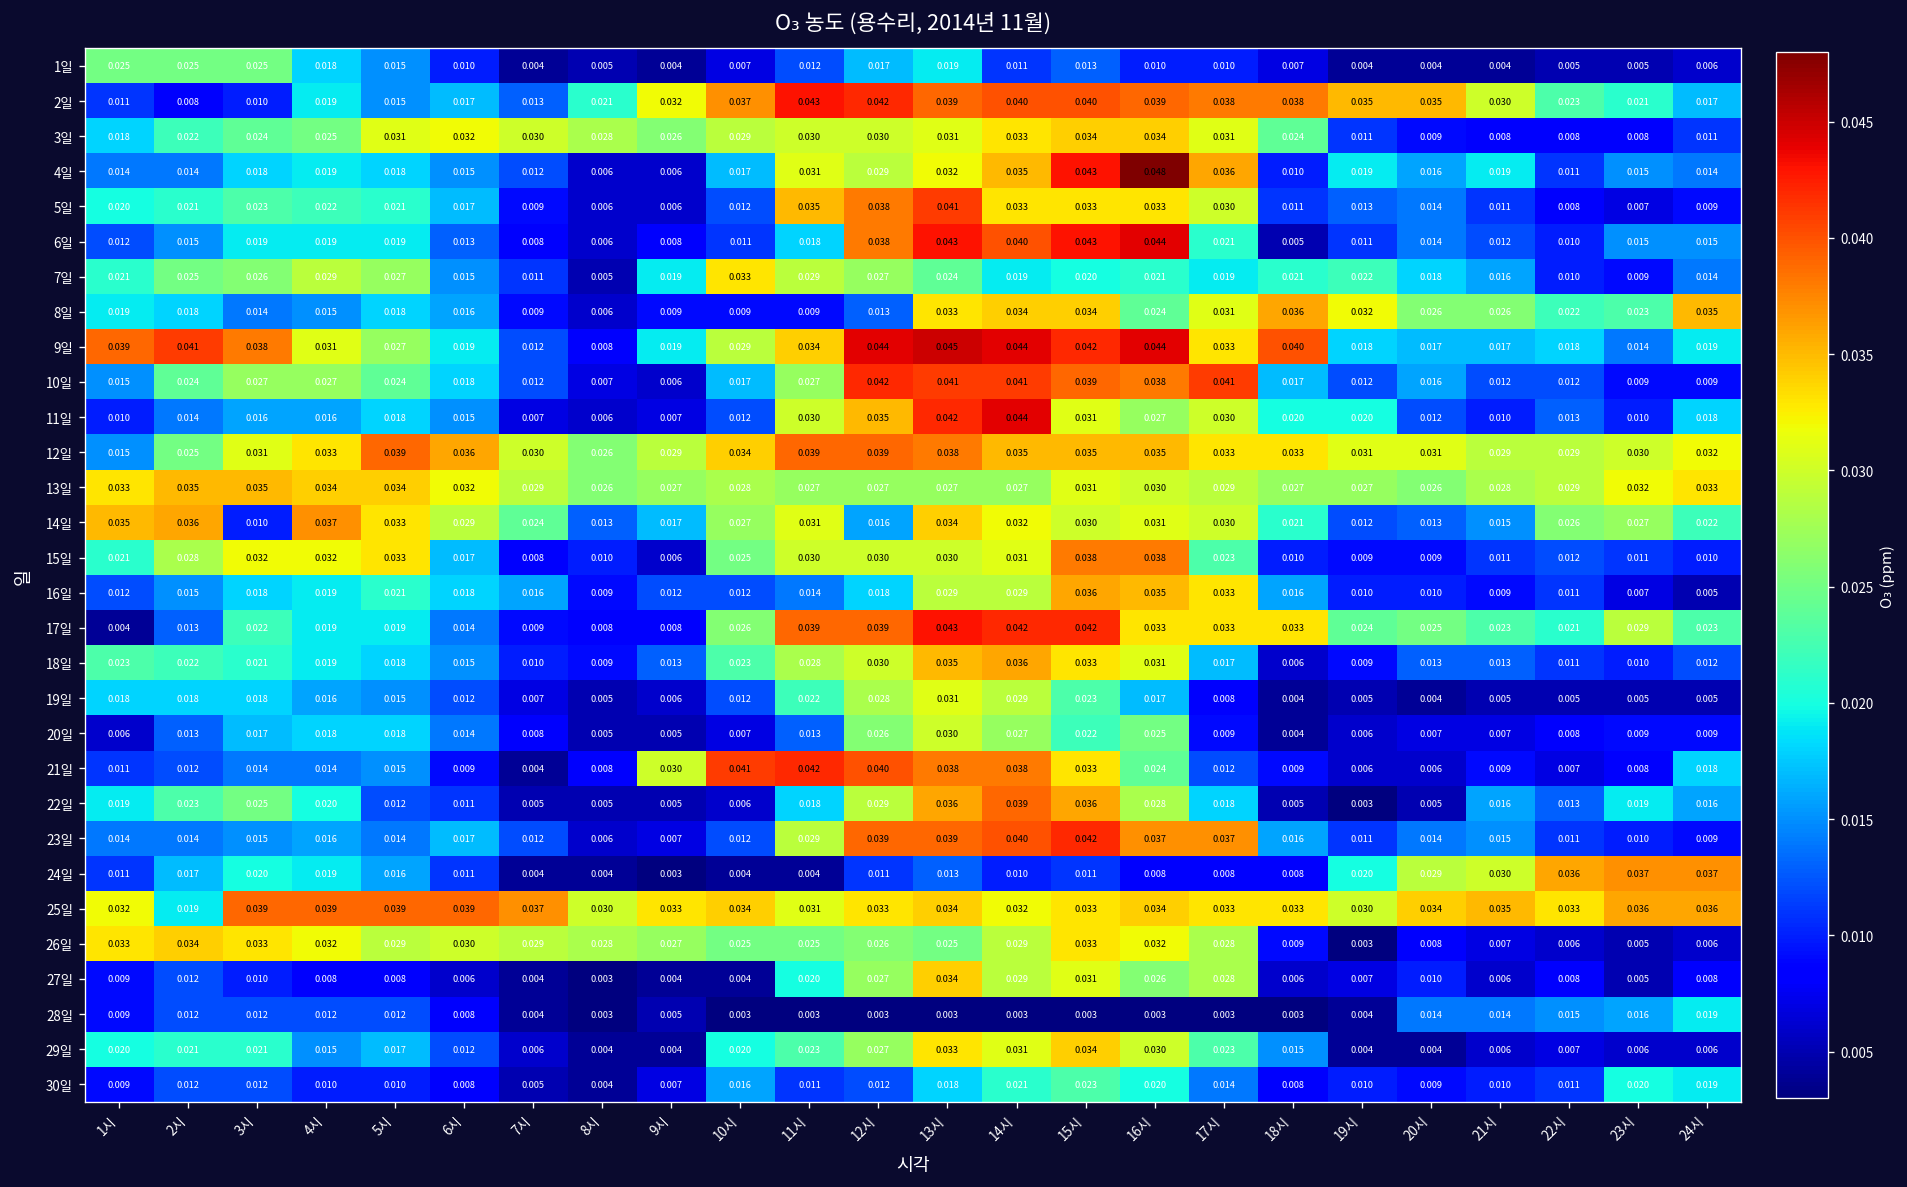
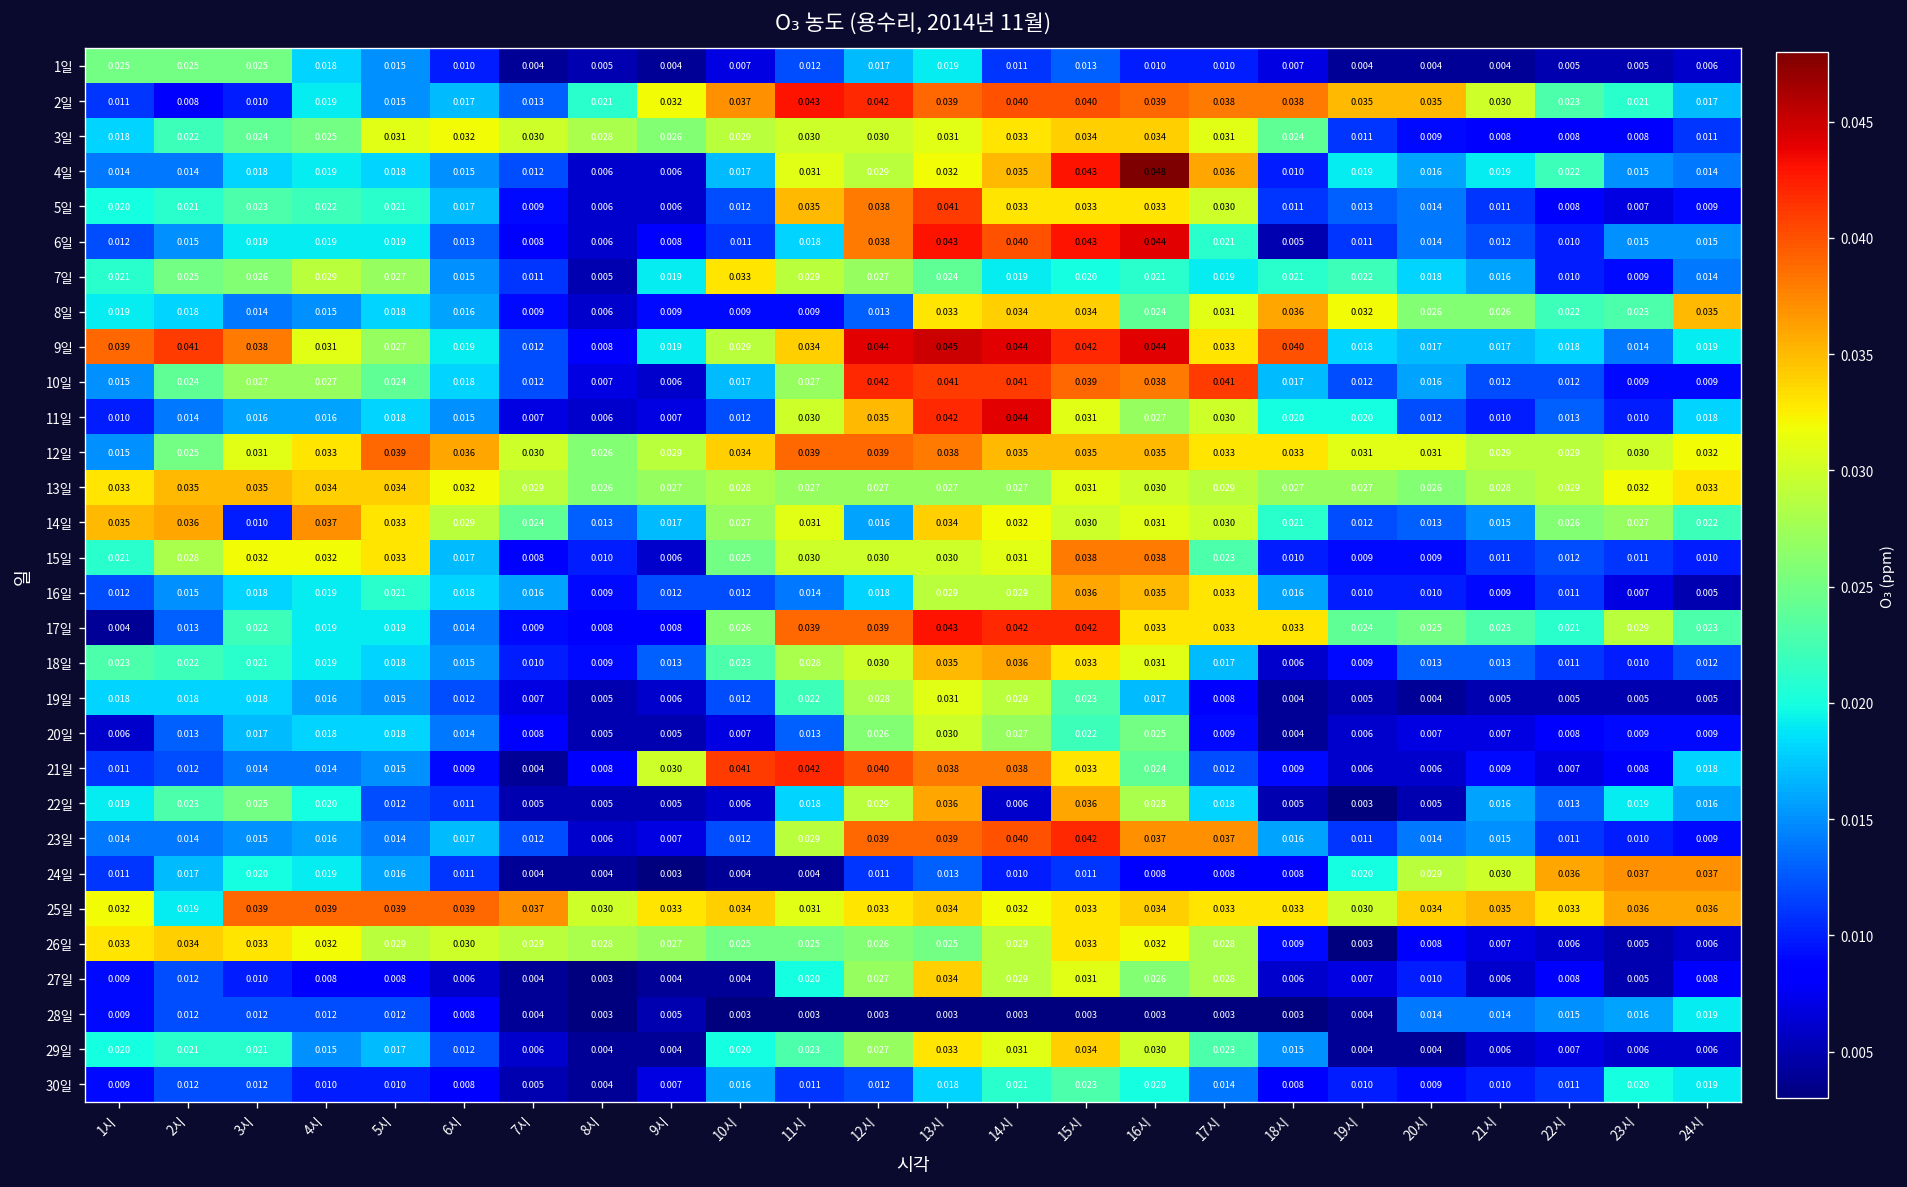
4일, 22시: 0.011 -> 0.022
22일, 14시: 0.039 -> 0.006
